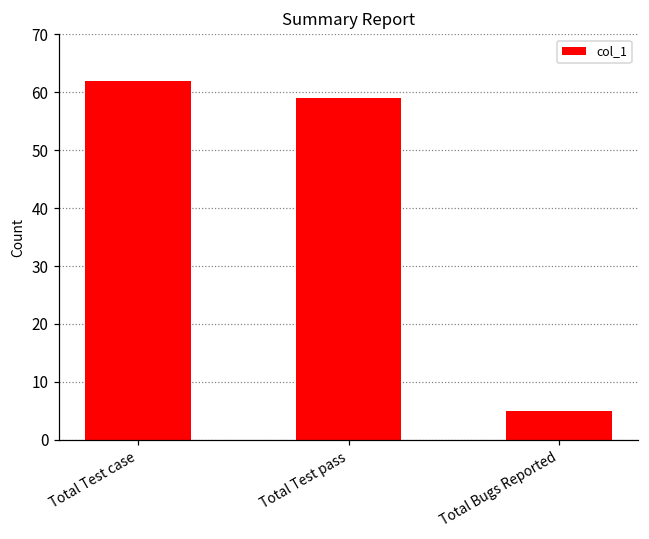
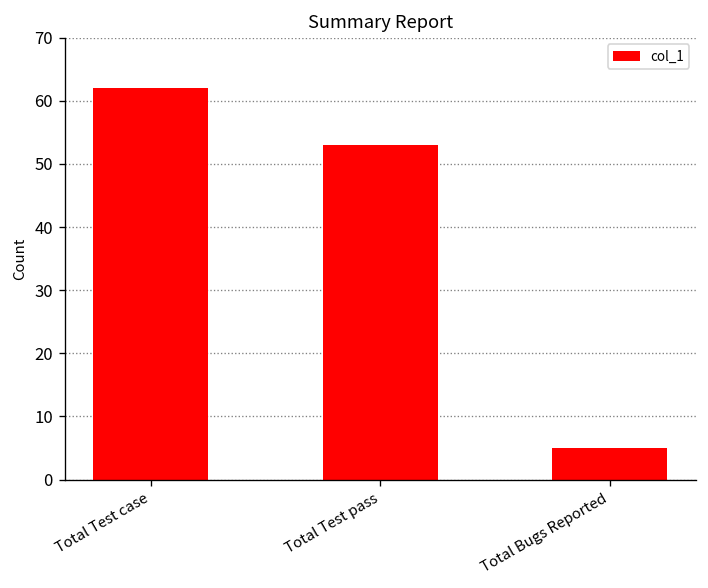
Total Test pass: 59 -> 53
